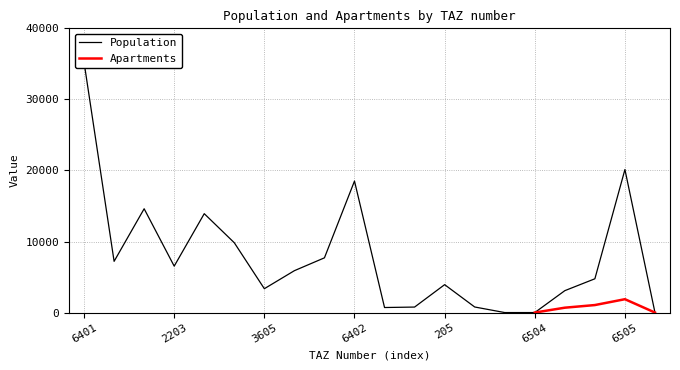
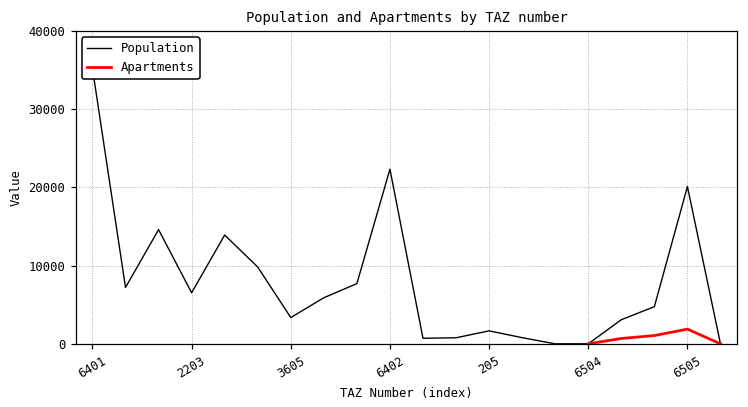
Population, 6402: 19000 -> 22000
Population, 205: 4000 -> 2000
